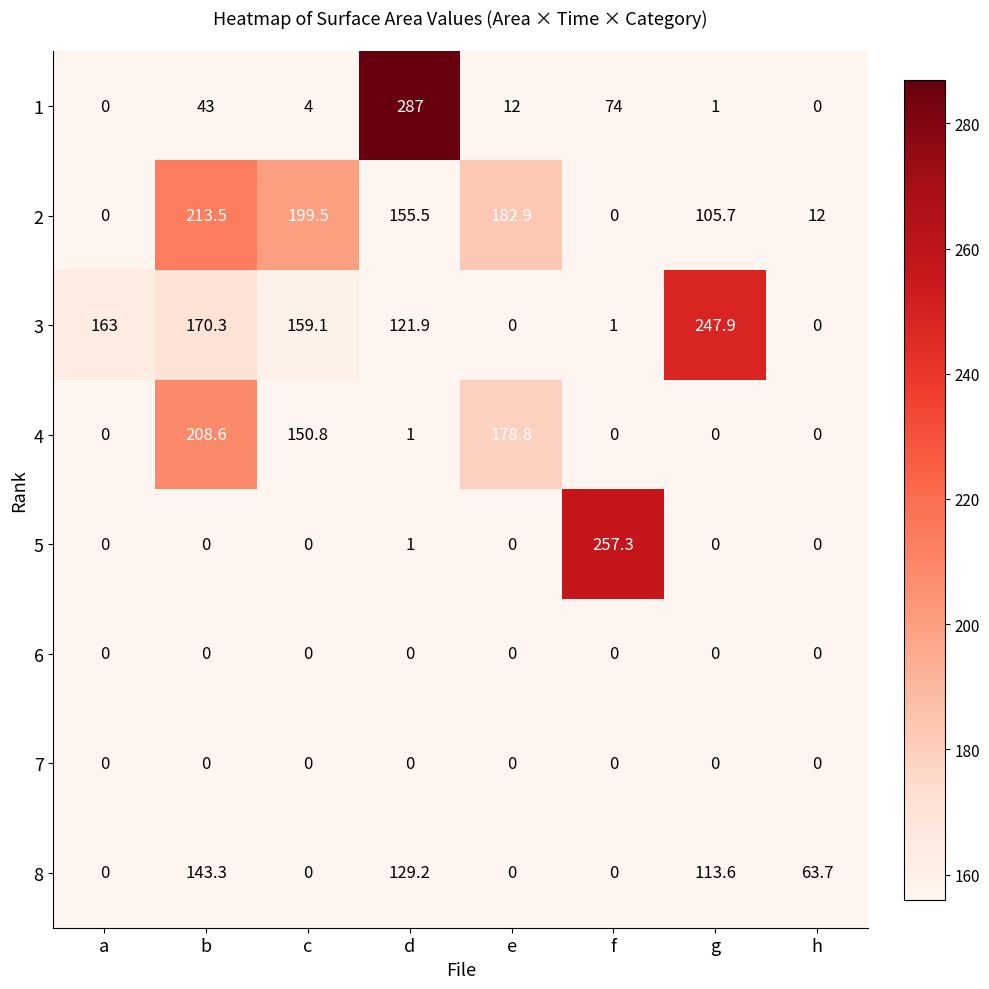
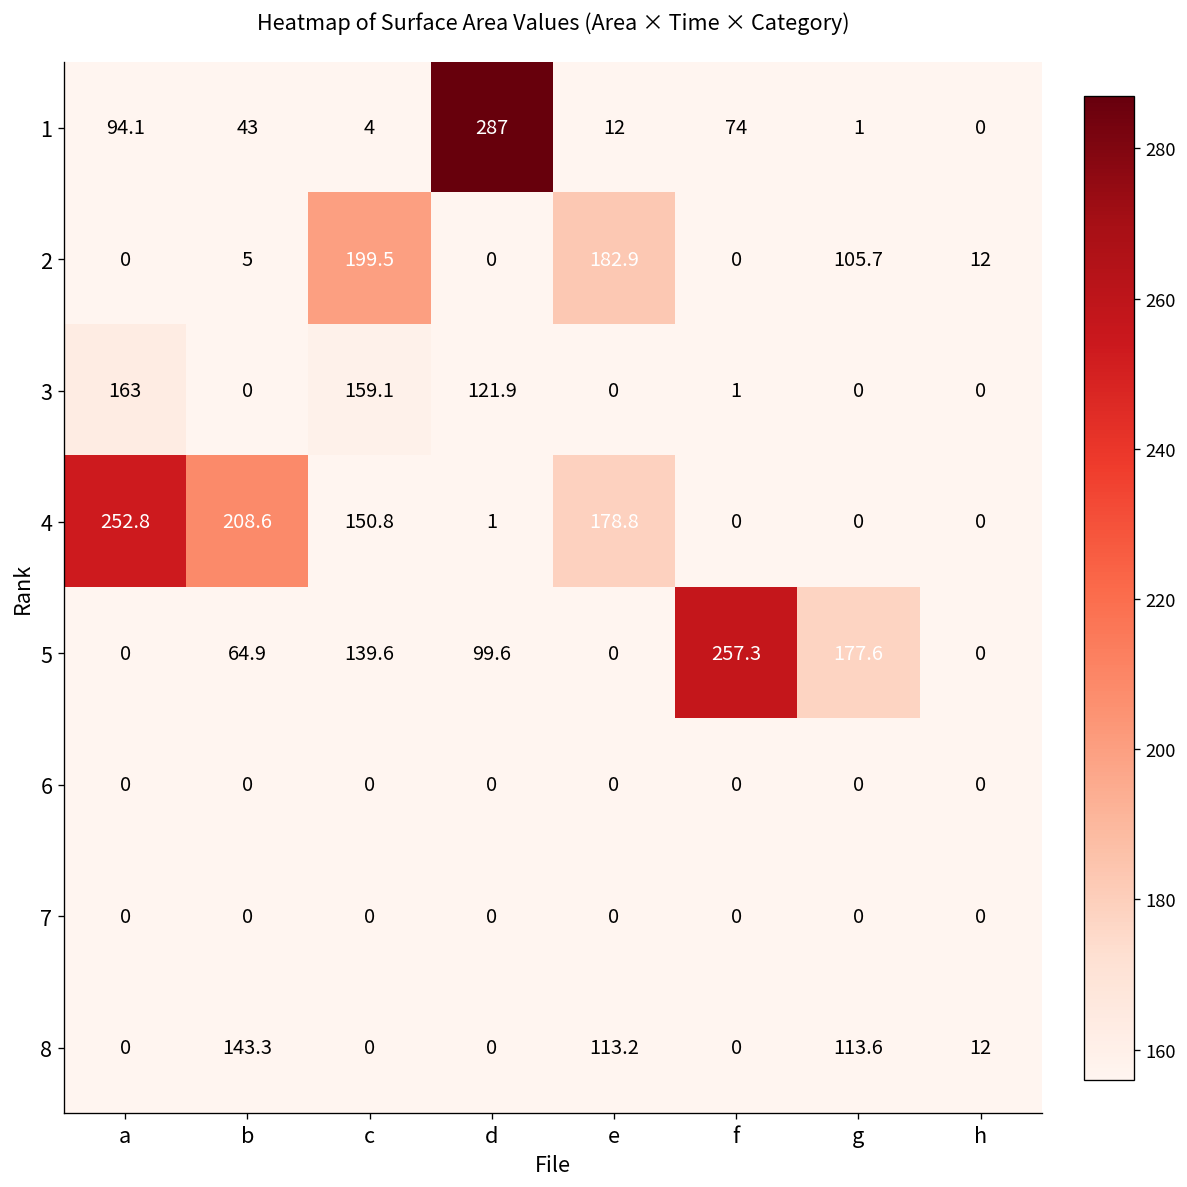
1, a: 0 -> 94.1
2, b: 213.5 -> 5
2, d: 155.5 -> 0
3, b: 170.3 -> 0
3, g: 247.9 -> 0
4, a: 0 -> 252.8
5, b: 0 -> 64.9
5, c: 0 -> 139.6
5, d: 1 -> 99.6
5, g: 0 -> 177.6
8, d: 129.2 -> 0
8, e: 0 -> 113.2
8, h: 63.7 -> 12
